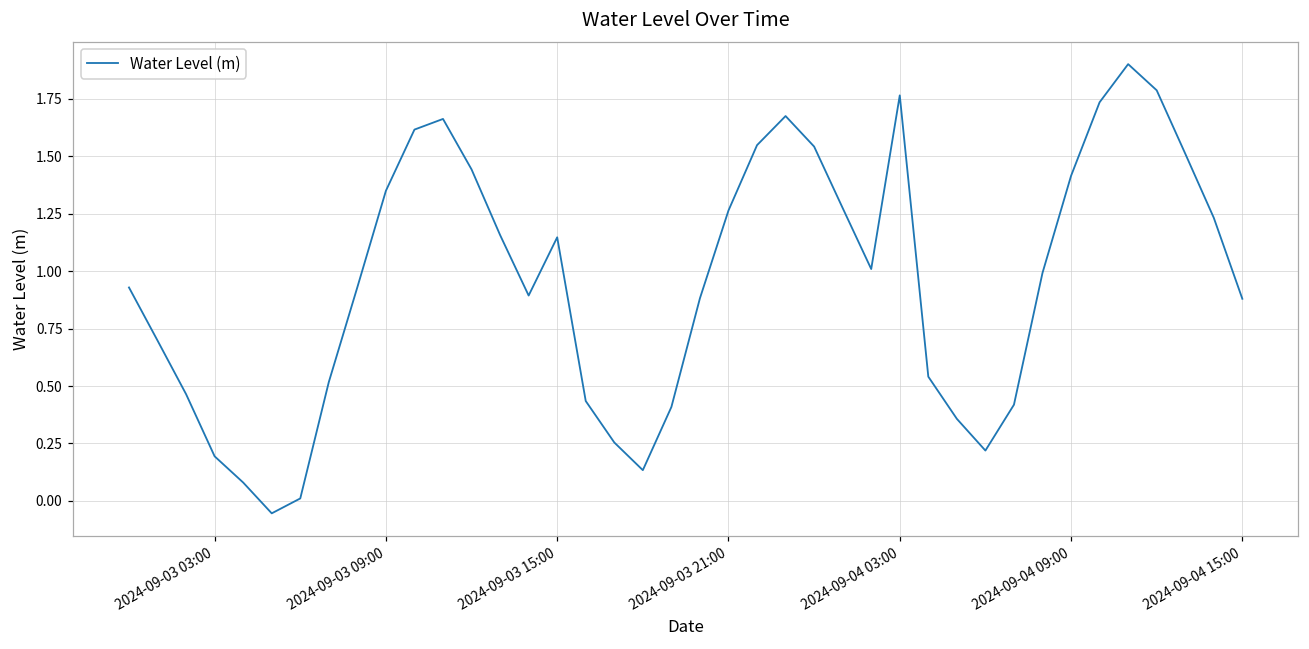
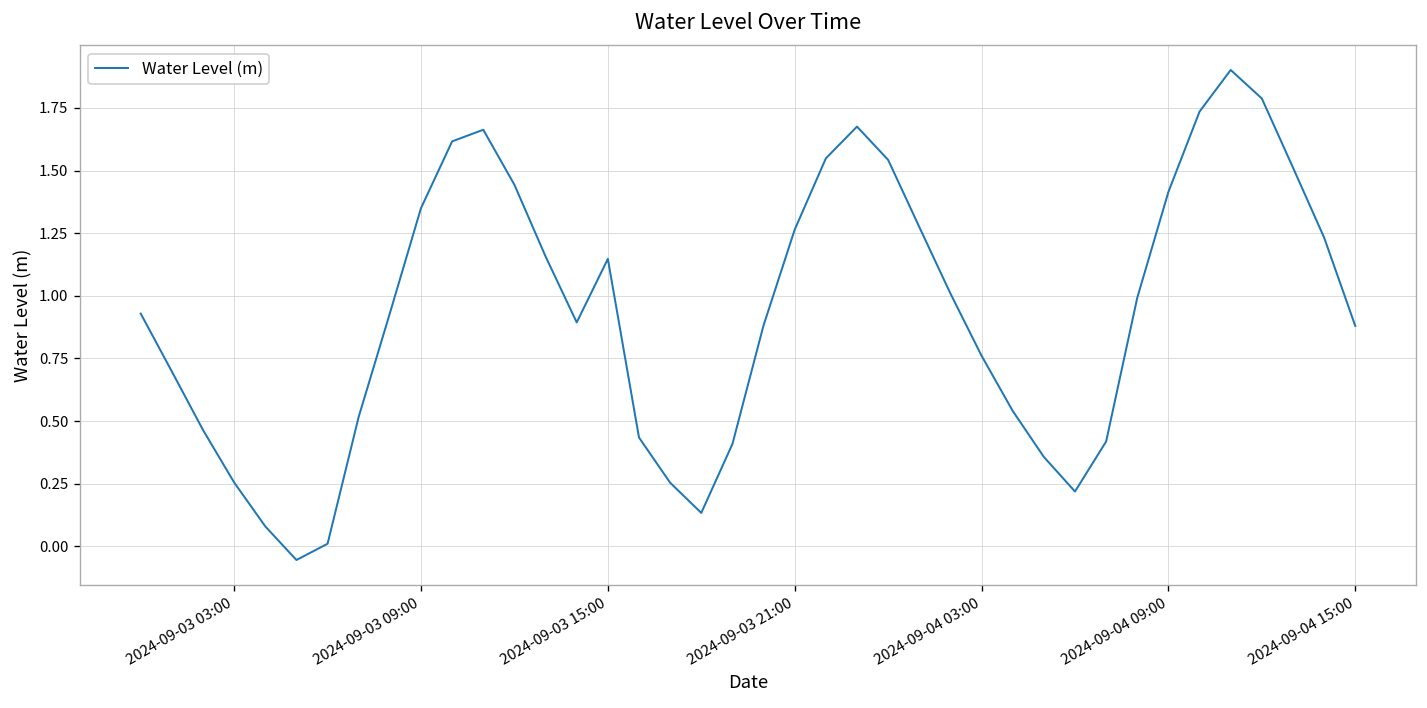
2024-09-03 03:00: 0.19 -> 0.26
2024-09-04 03:00: 1.77 -> 0.76
